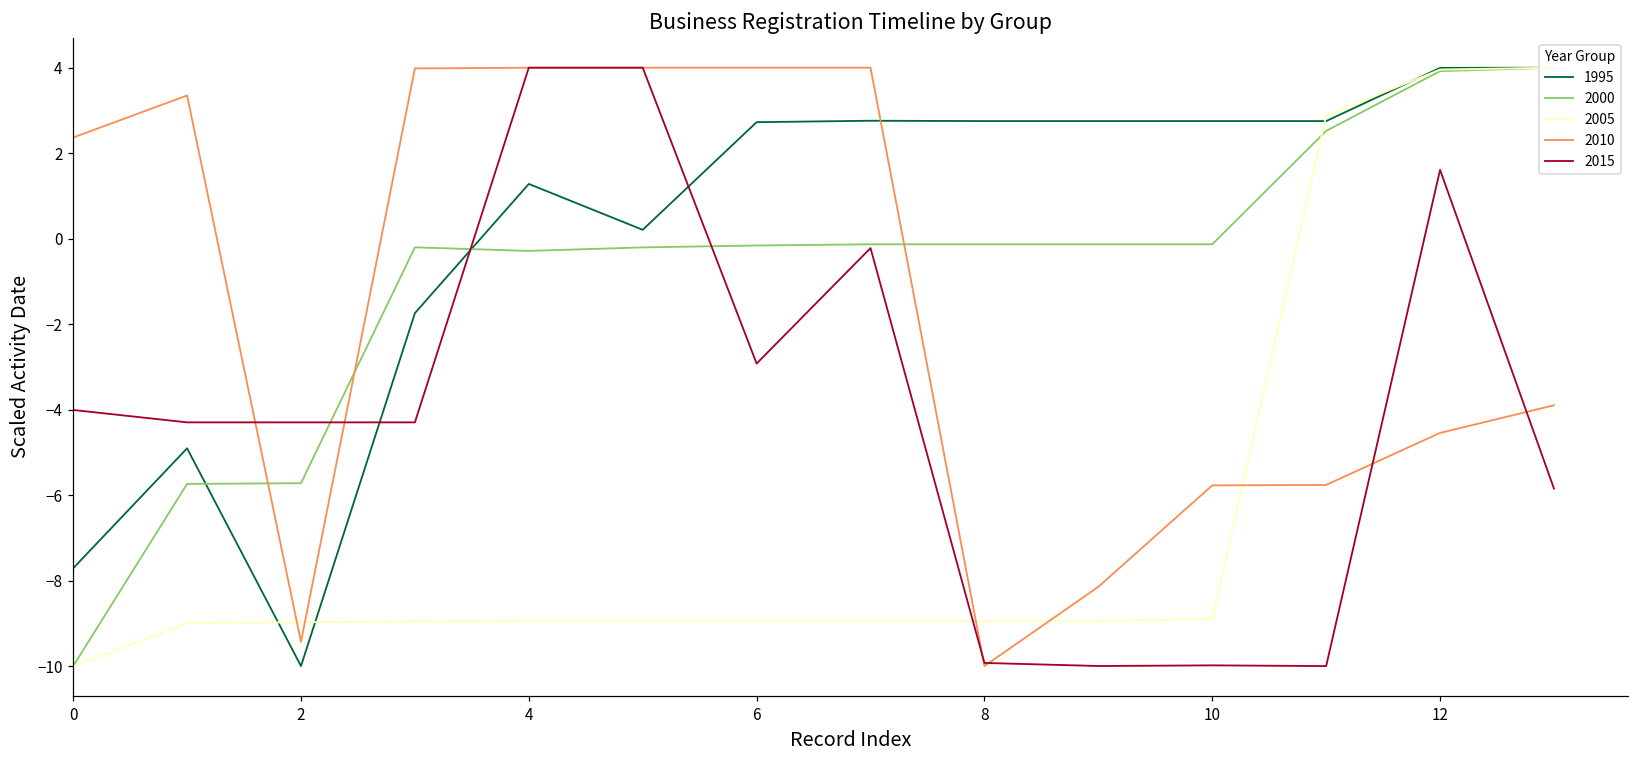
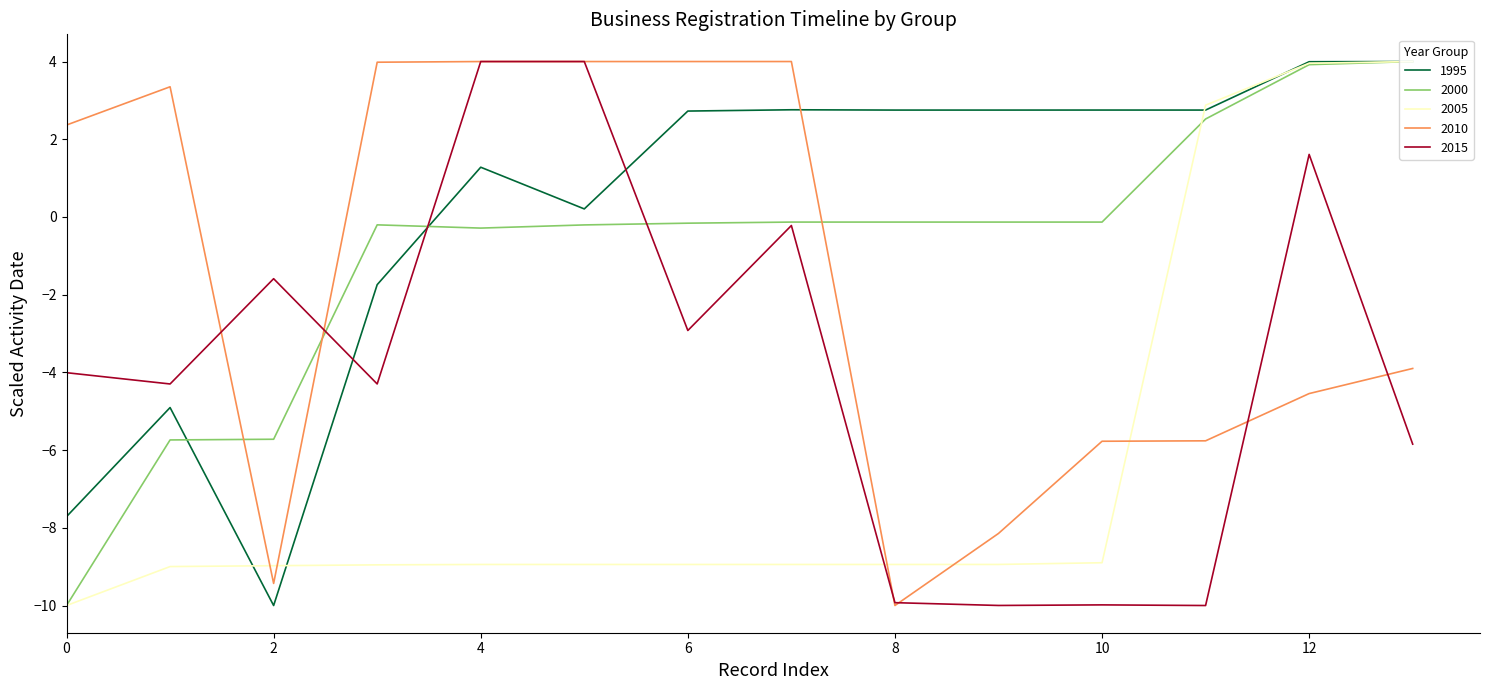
2015, 2: -4.3 -> -1.6
